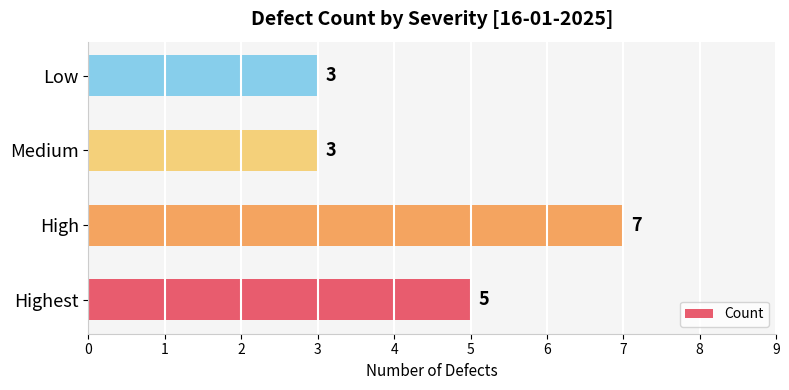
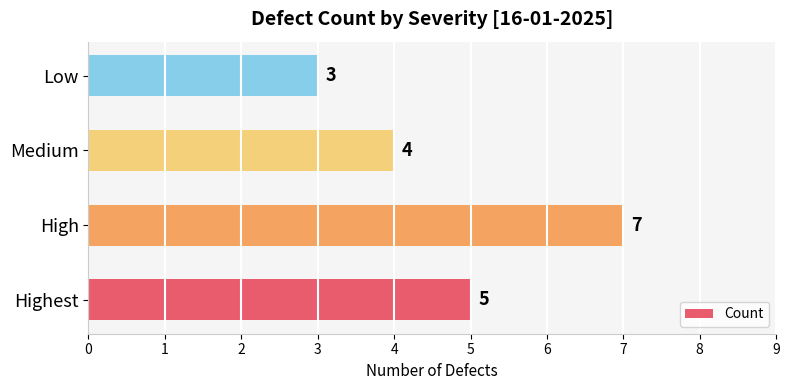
Medium: 3 -> 4
